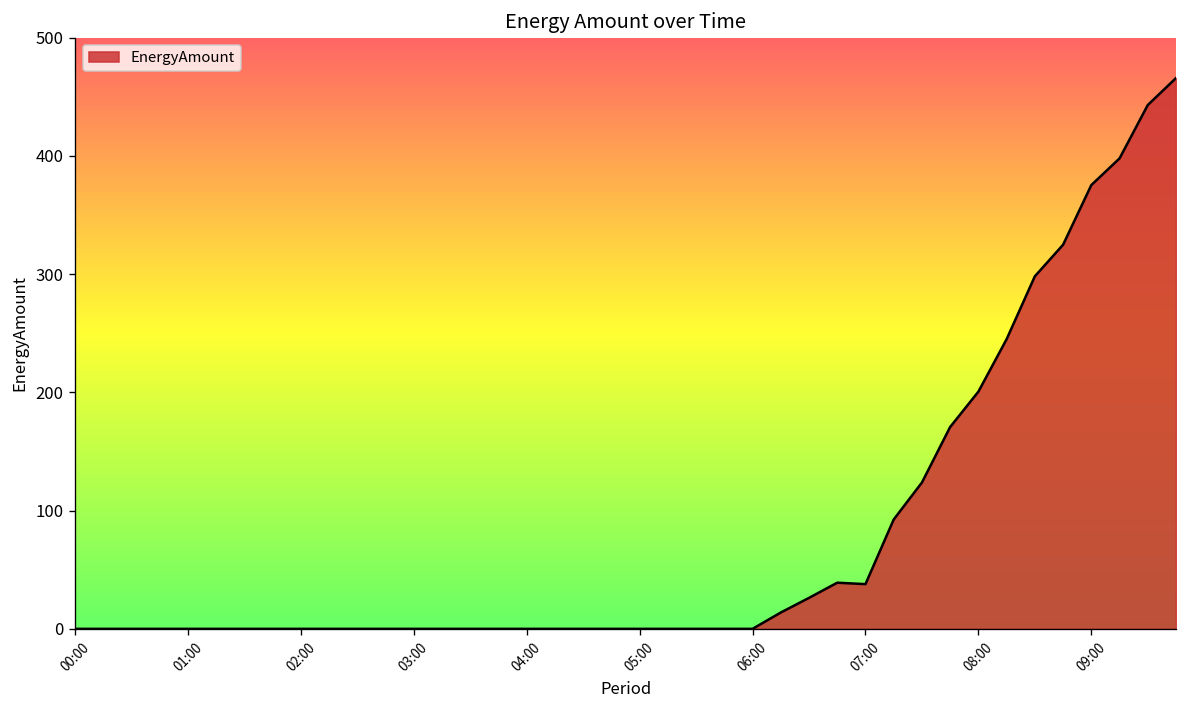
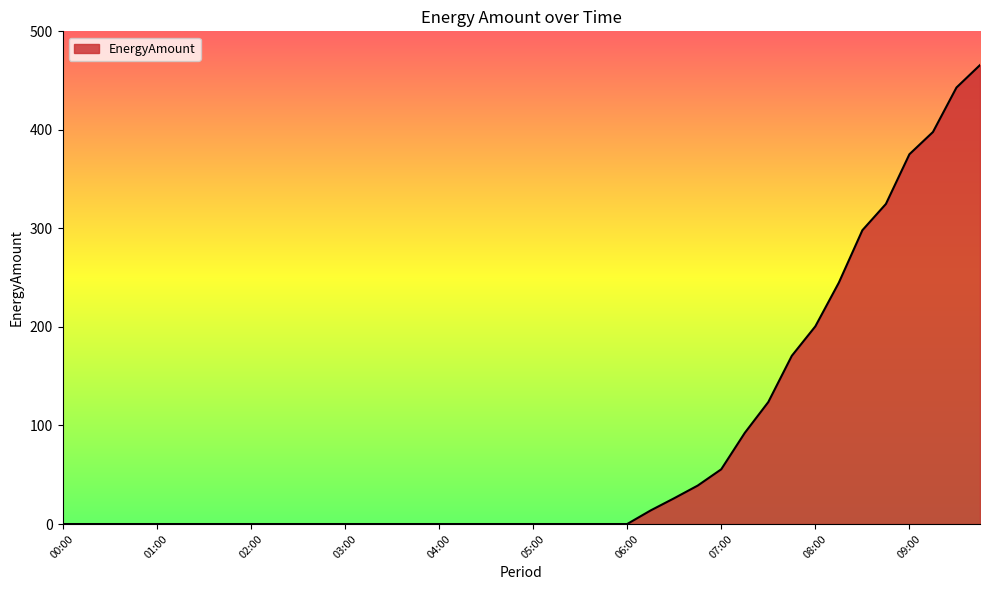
07:00: 40 -> 60
